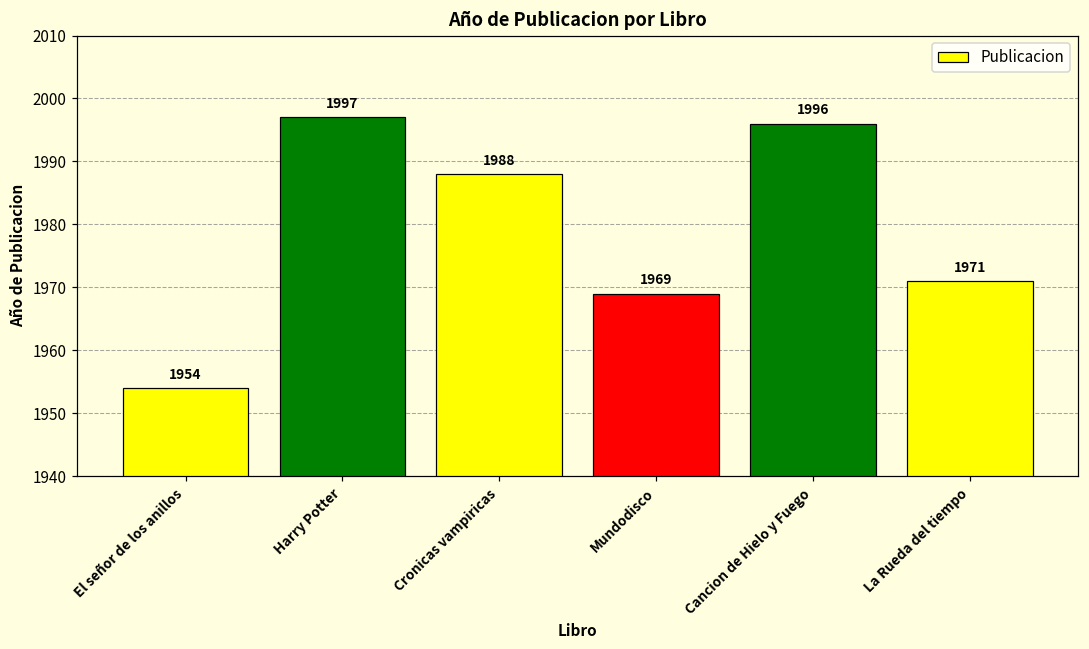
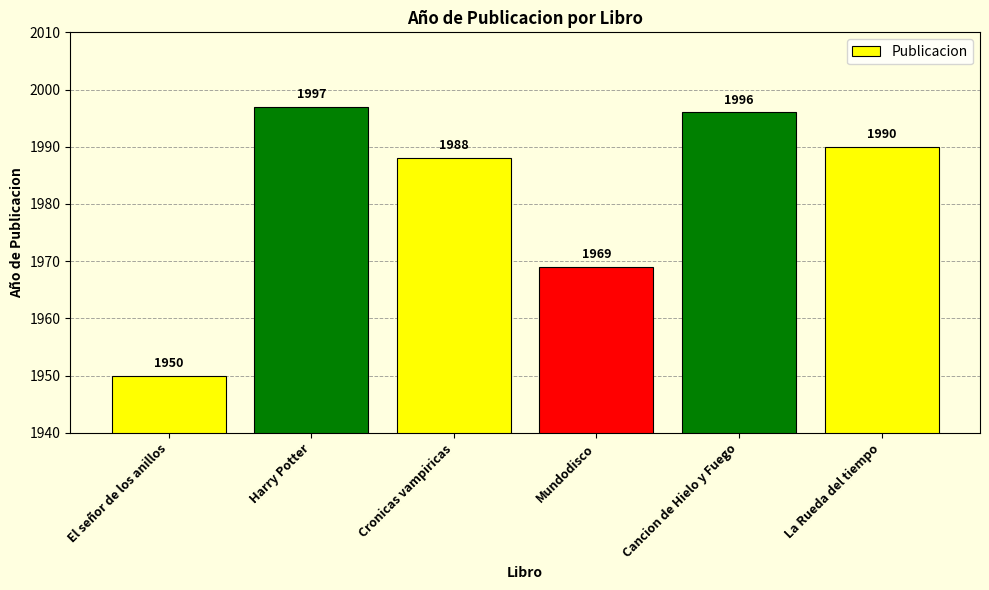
El señor de los anillos: 1954 -> 1950
La Rueda del tiempo: 1971 -> 1990
